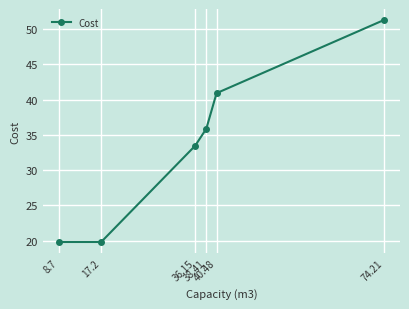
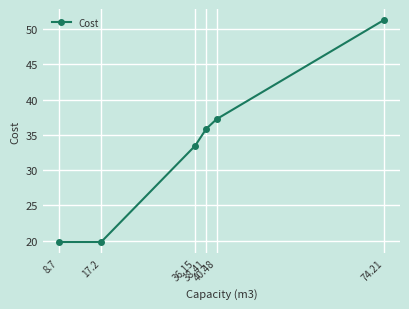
40.48: 41 -> 37
